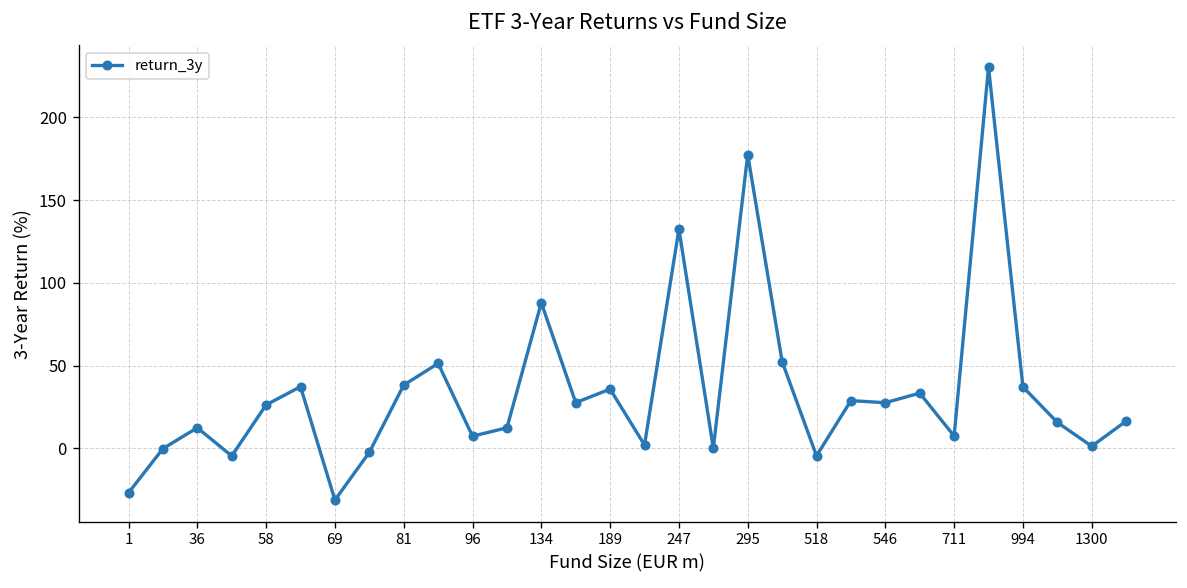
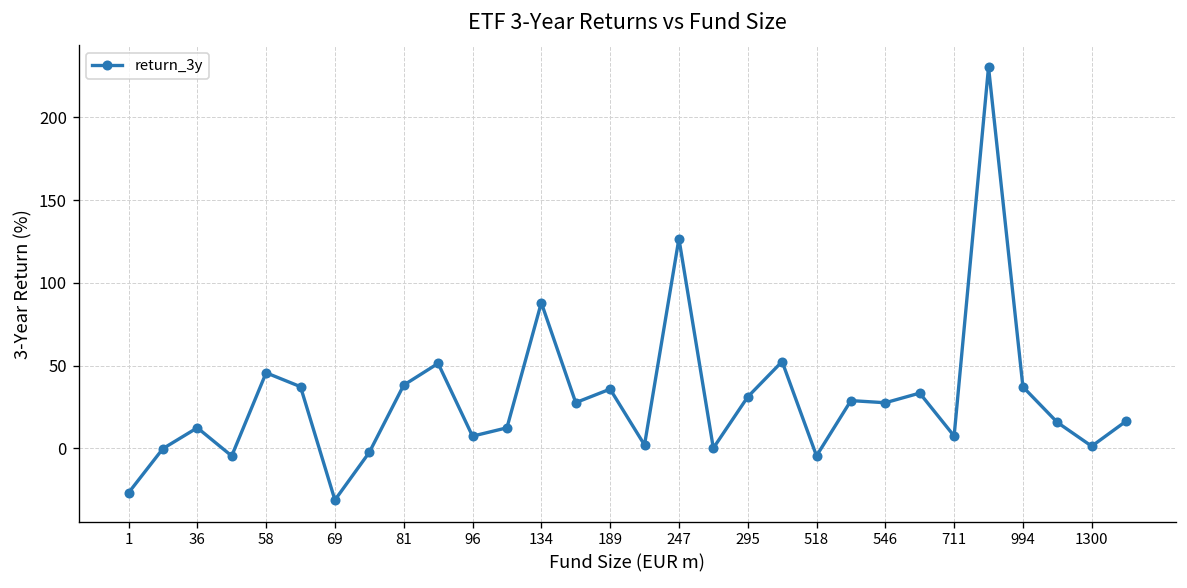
58: 26 -> 46
247: 133 -> 127
295: 178 -> 31
